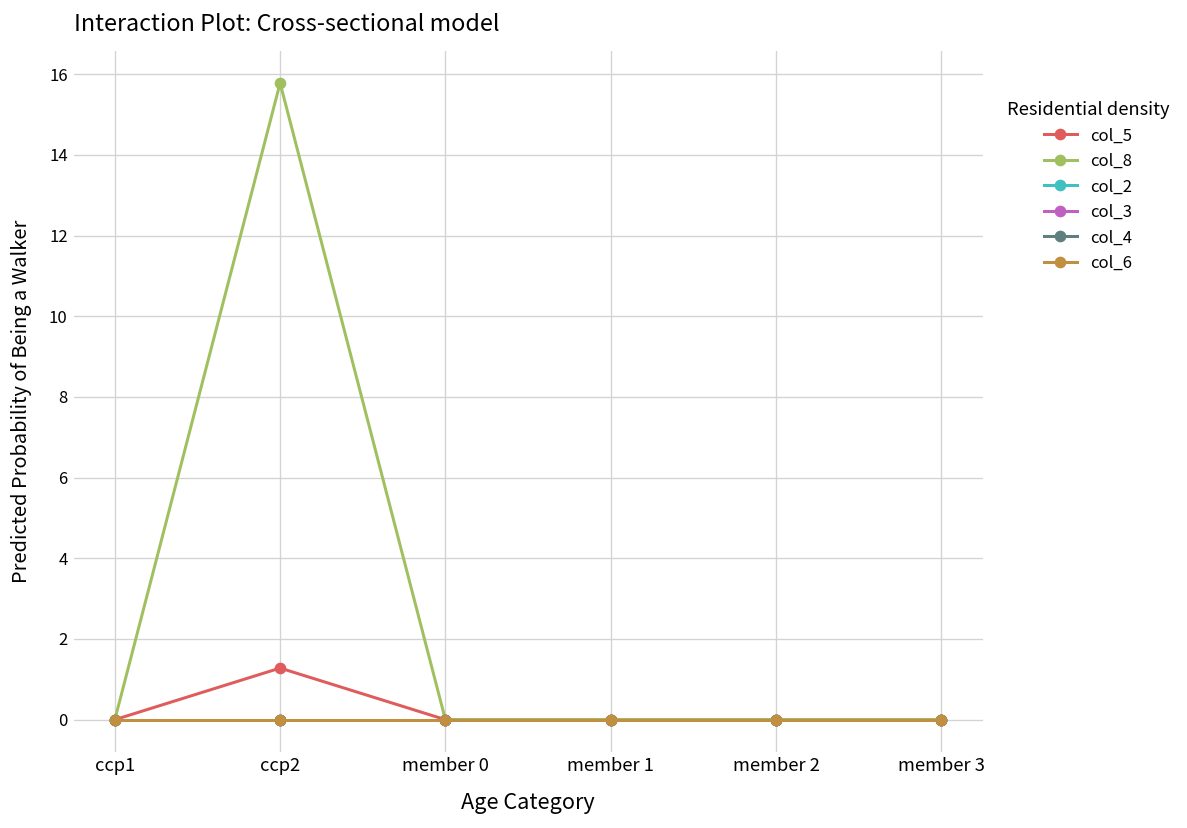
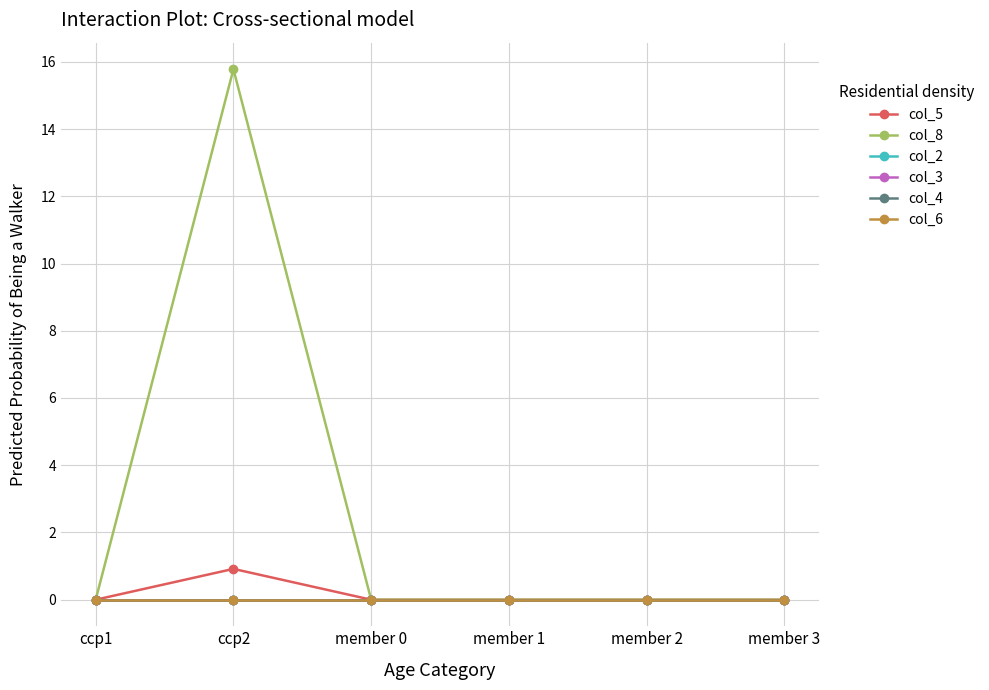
col_5, ccp2: 1.3 -> 0.9
